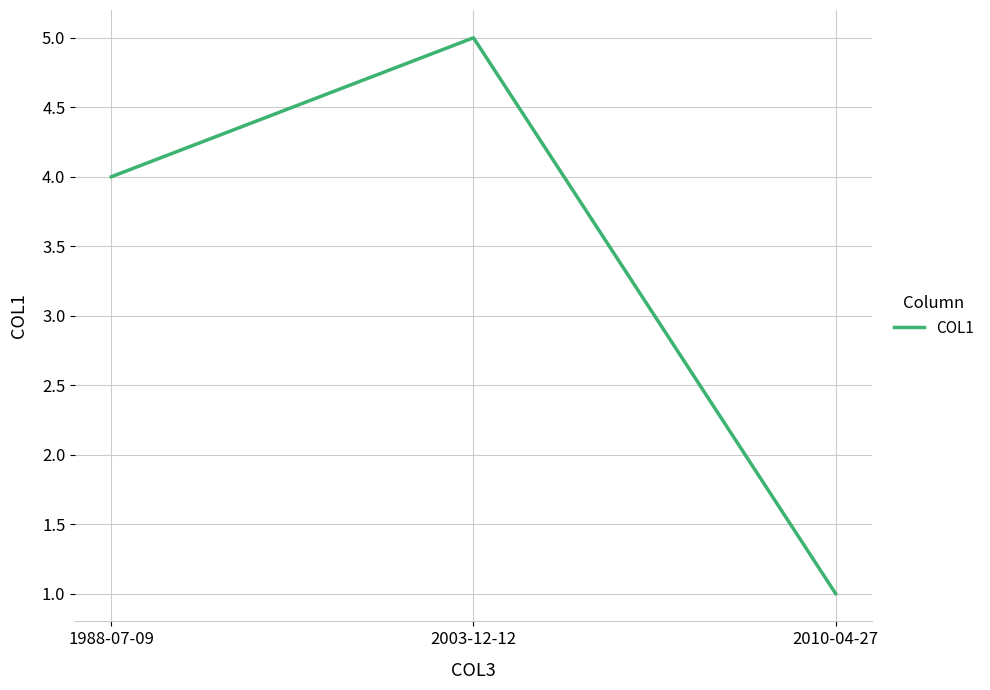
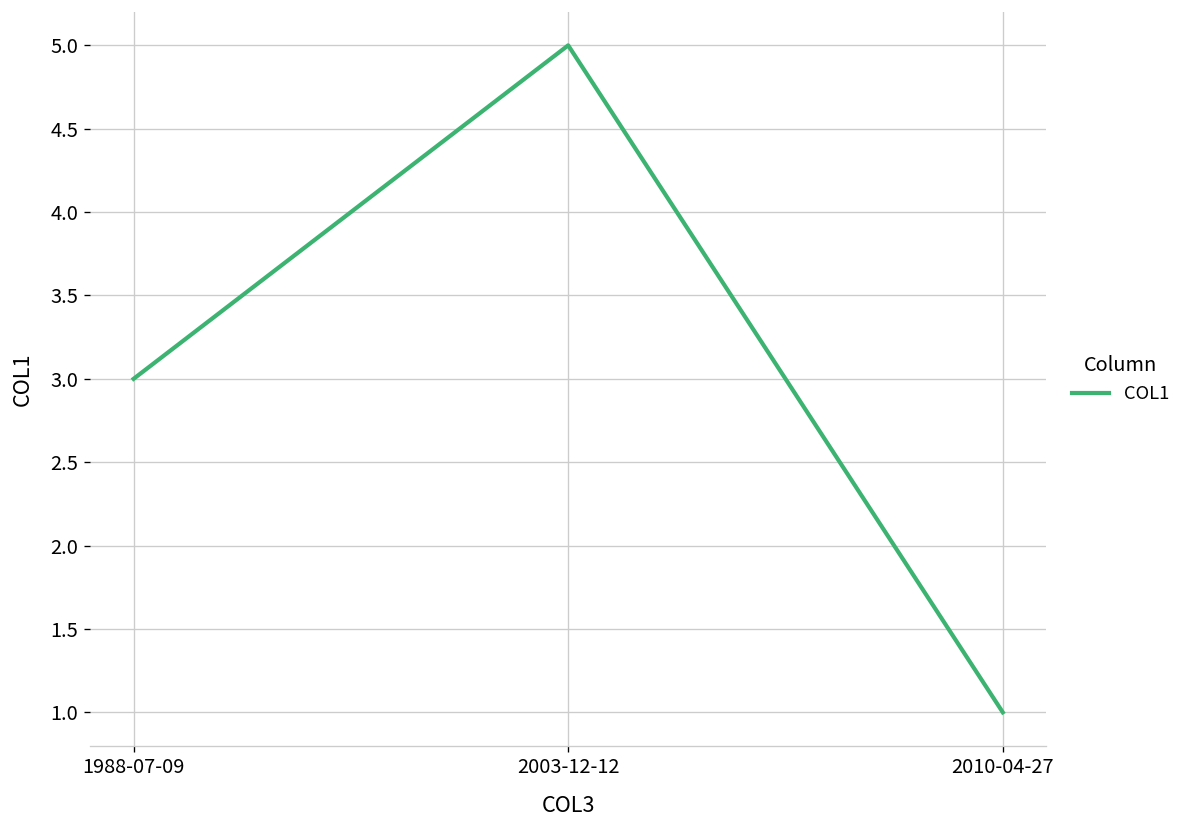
1988-07-09: 4 -> 3
